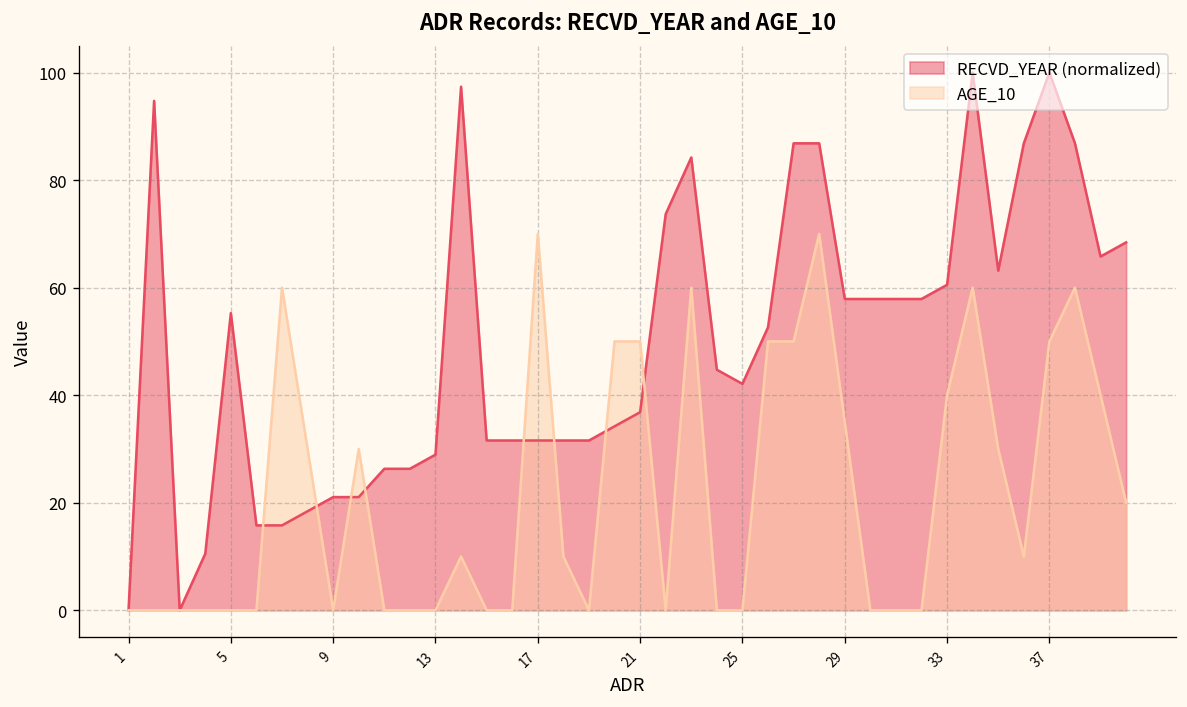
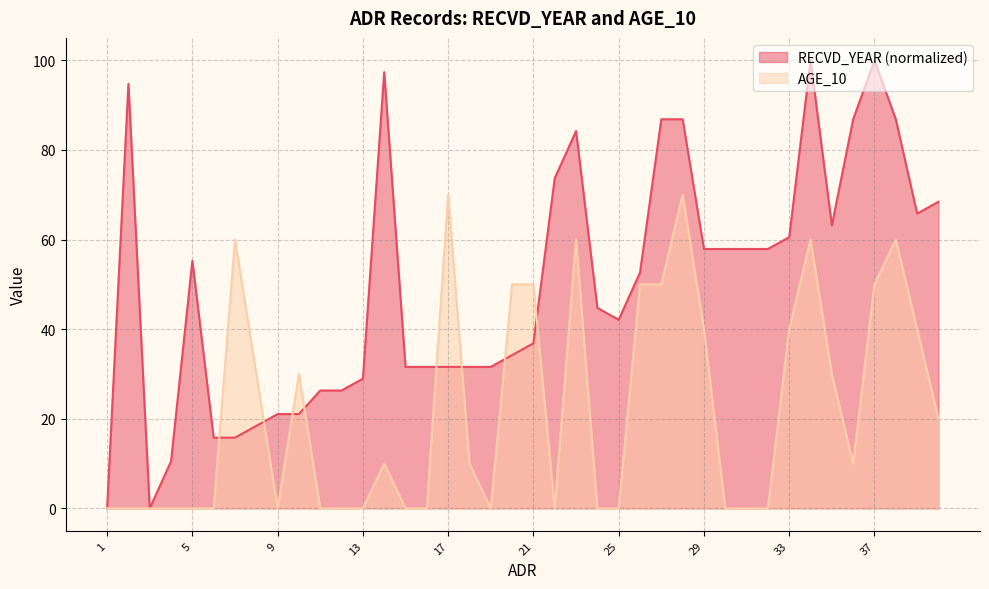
AGE_10, 29: 35 -> 40
